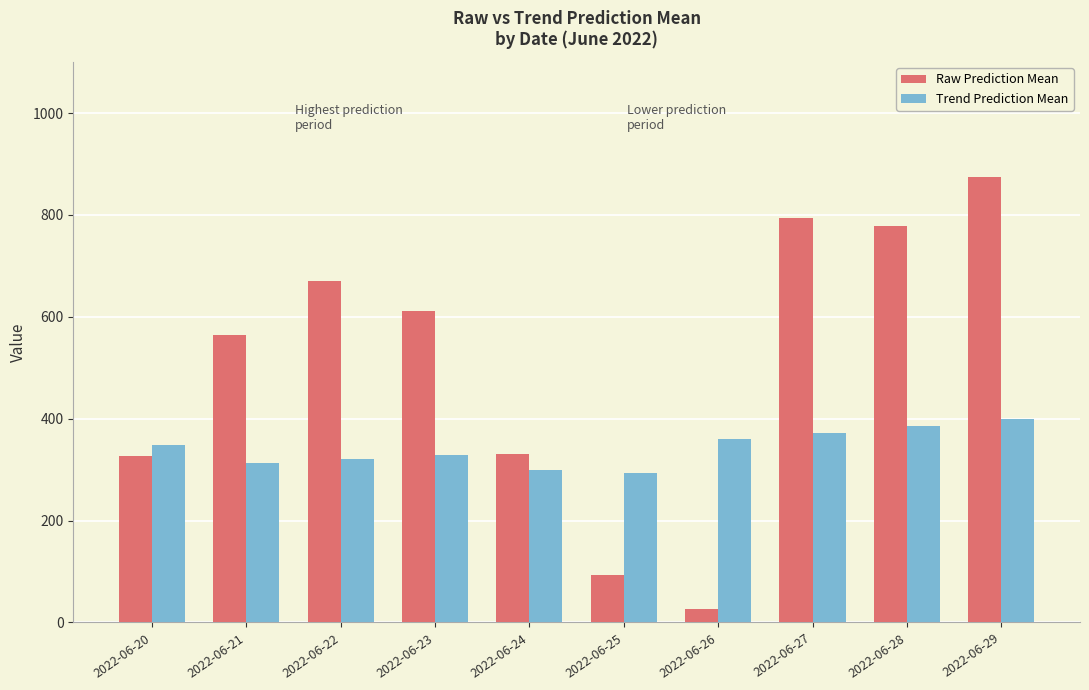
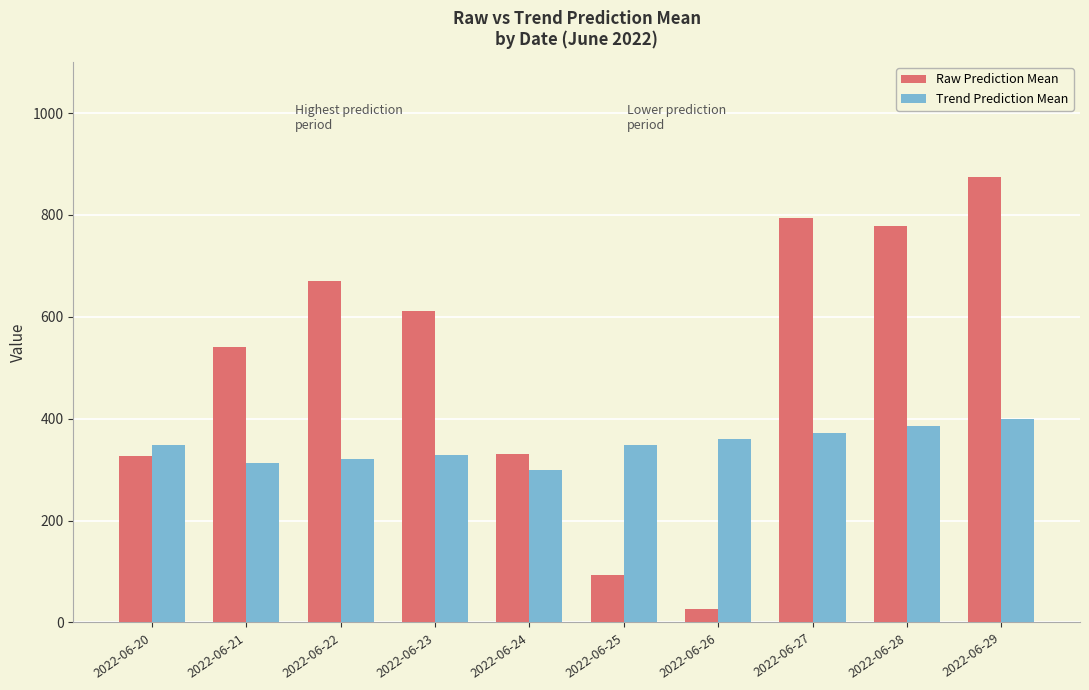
Raw Prediction Mean, 2022-06-21: 570 -> 540
Trend Prediction Mean, 2022-06-25: 290 -> 350
